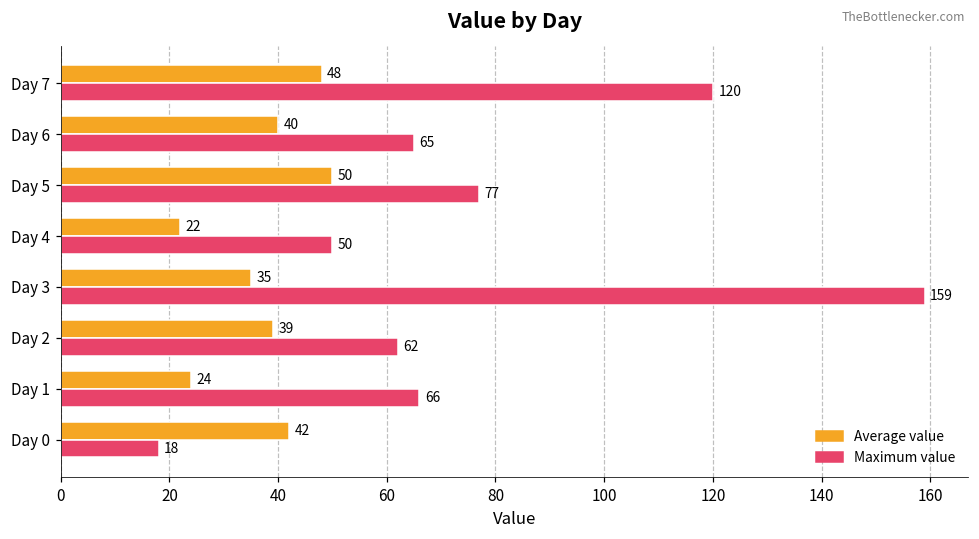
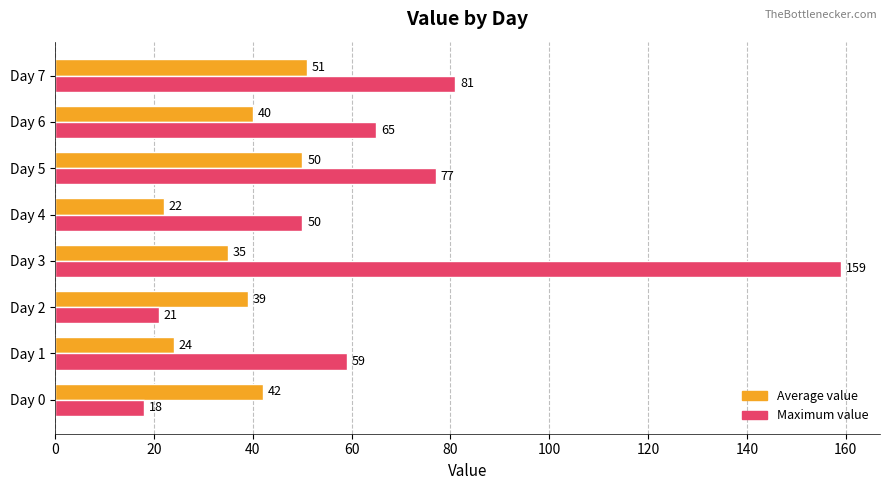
Average value, Day 7: 48 -> 51
Maximum value, Day 7: 120 -> 81
Maximum value, Day 2: 62 -> 21
Maximum value, Day 1: 66 -> 59
